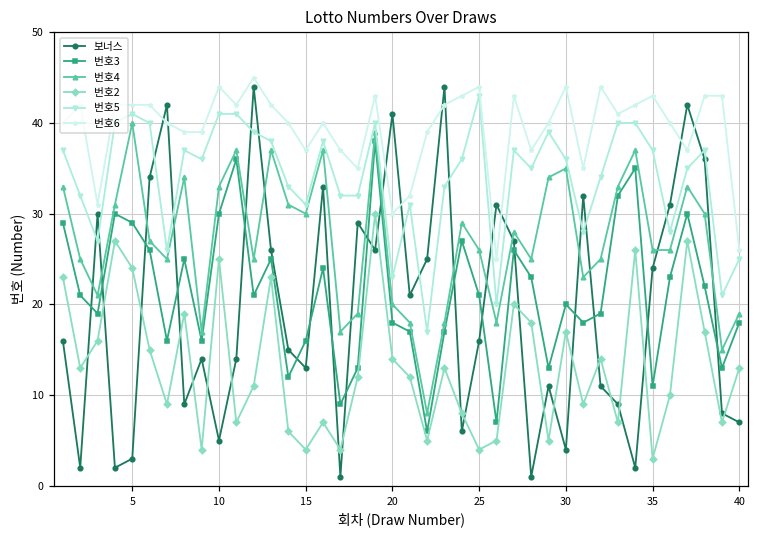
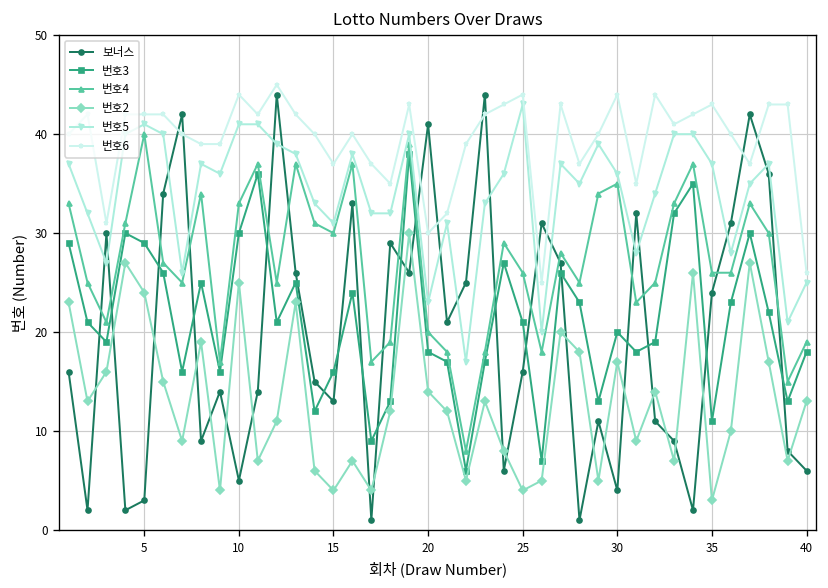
보너스, 40: 7 -> 6
